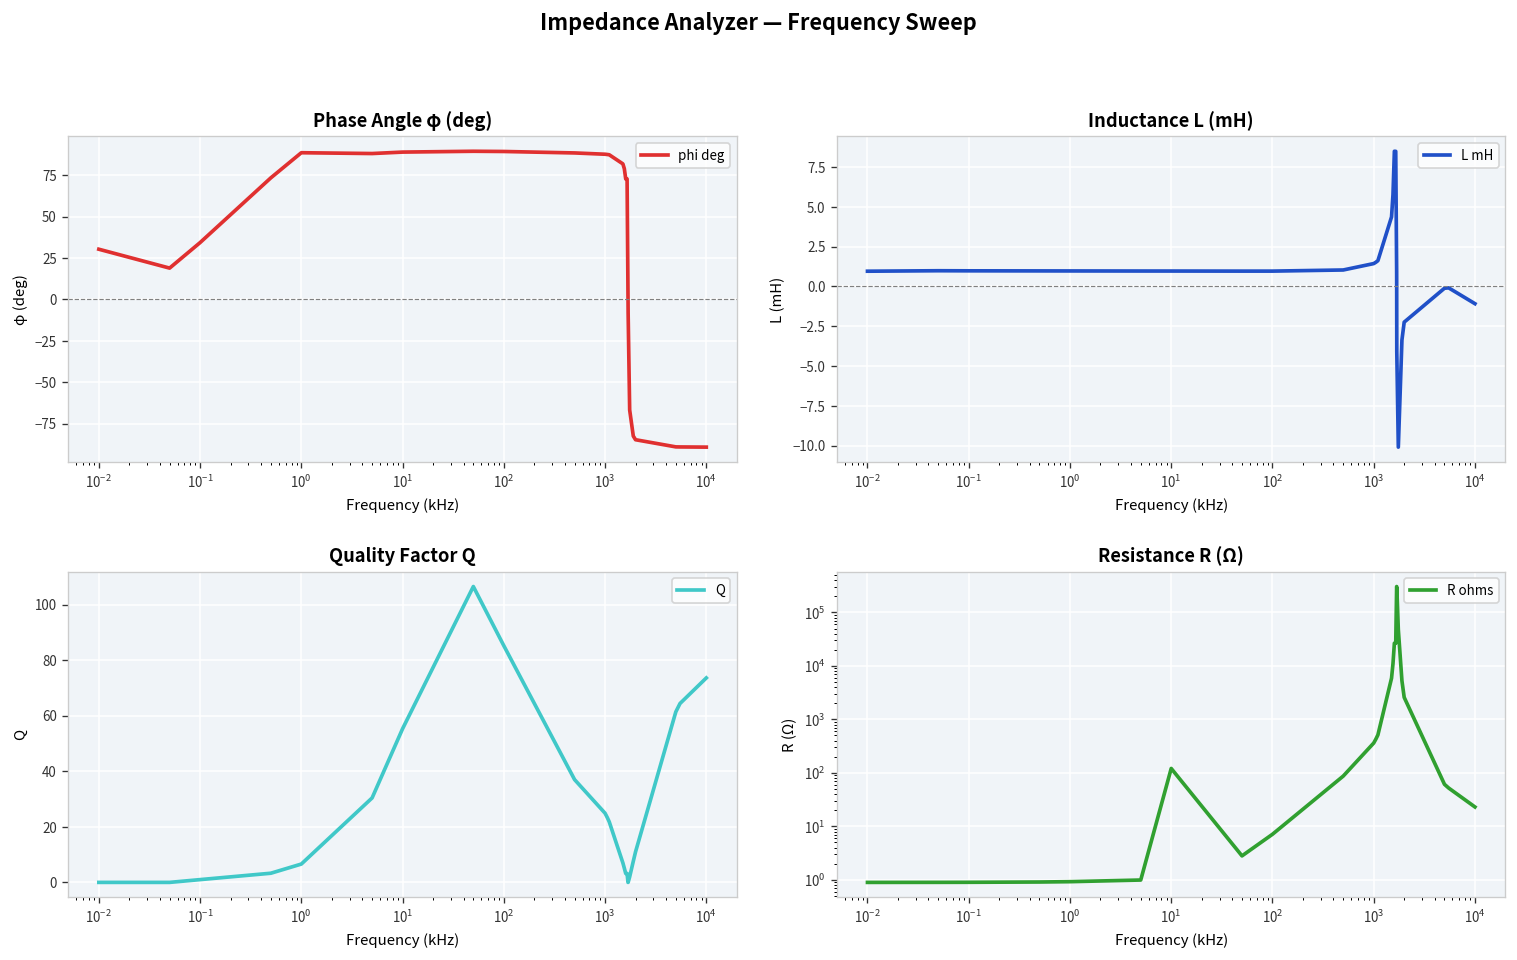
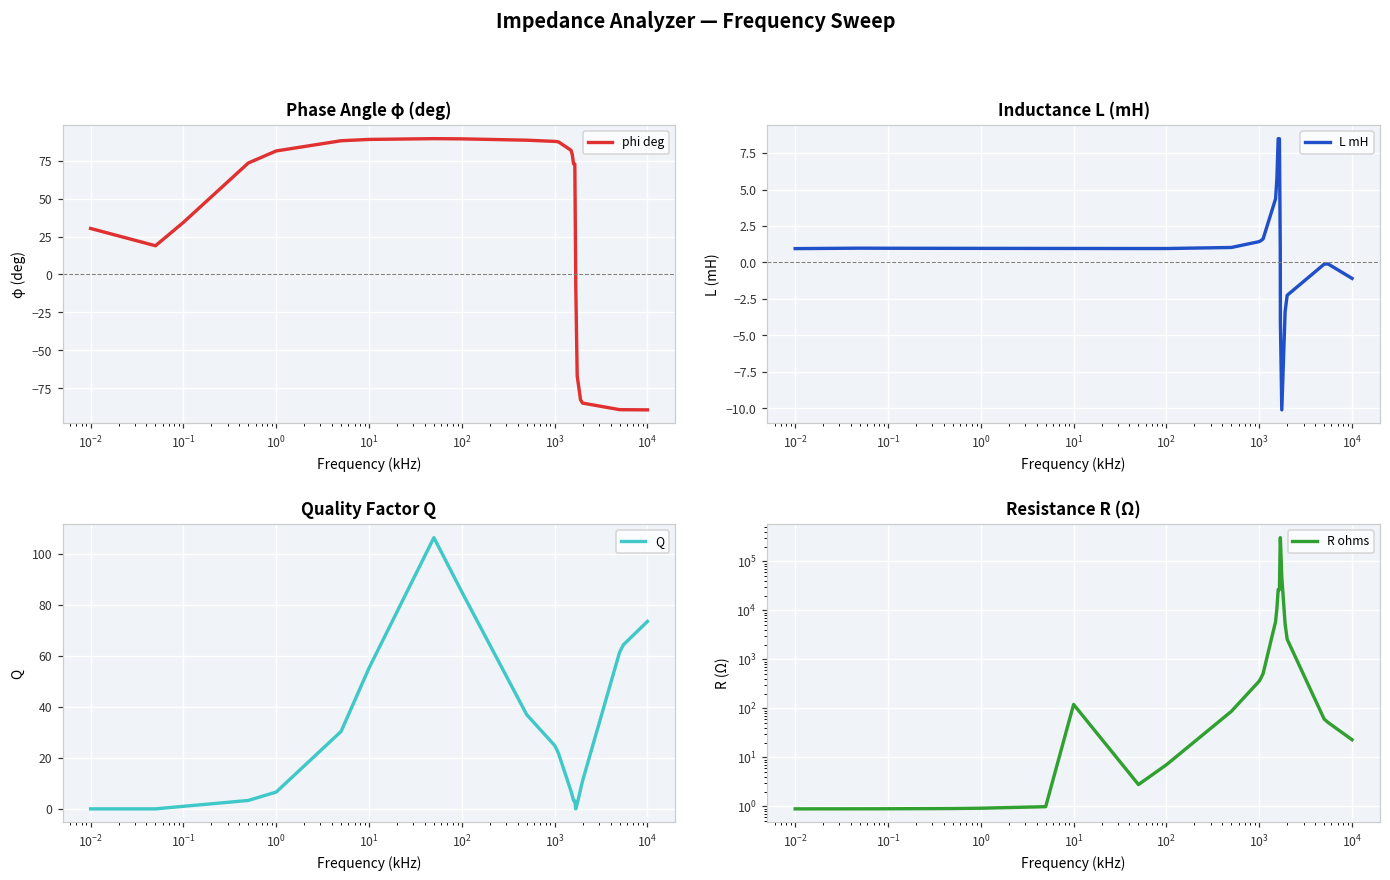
Phase Angle φ (deg), 10^0: 89 -> 81
